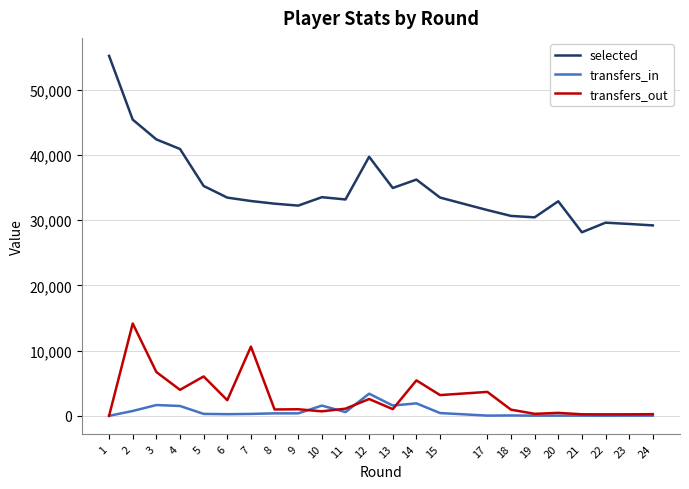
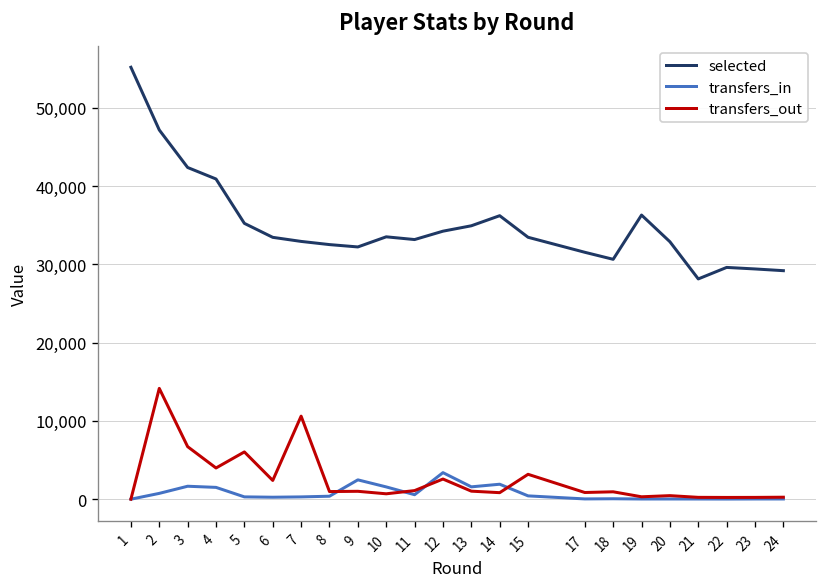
selected, 2: 45,000 -> 47,000
transfers_in, 9: 0 -> 2,000
selected, 12: 40,000 -> 34,000
transfers_out, 14: 5,000 -> 1,000
transfers_out, 17: 4,000 -> 1,000
selected, 19: 30,000 -> 36,000
